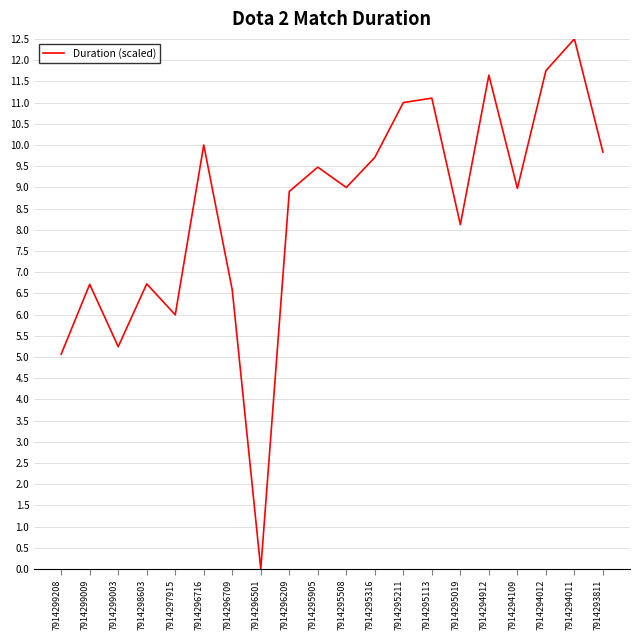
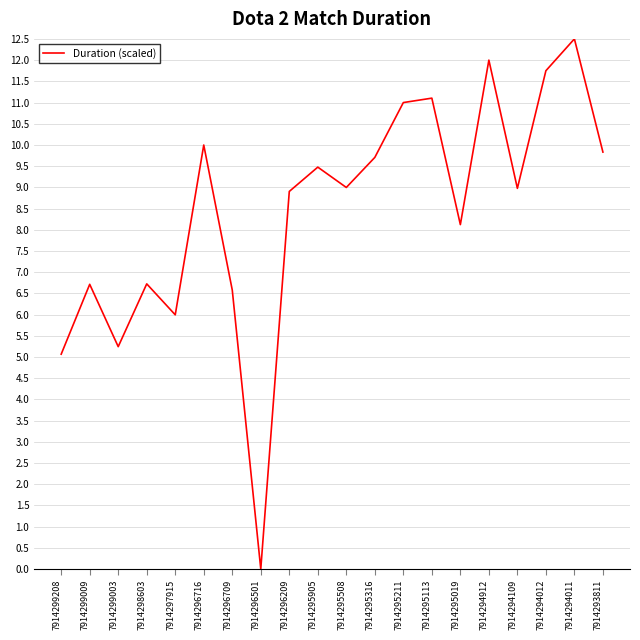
7914294912: 11.6 -> 12.0
